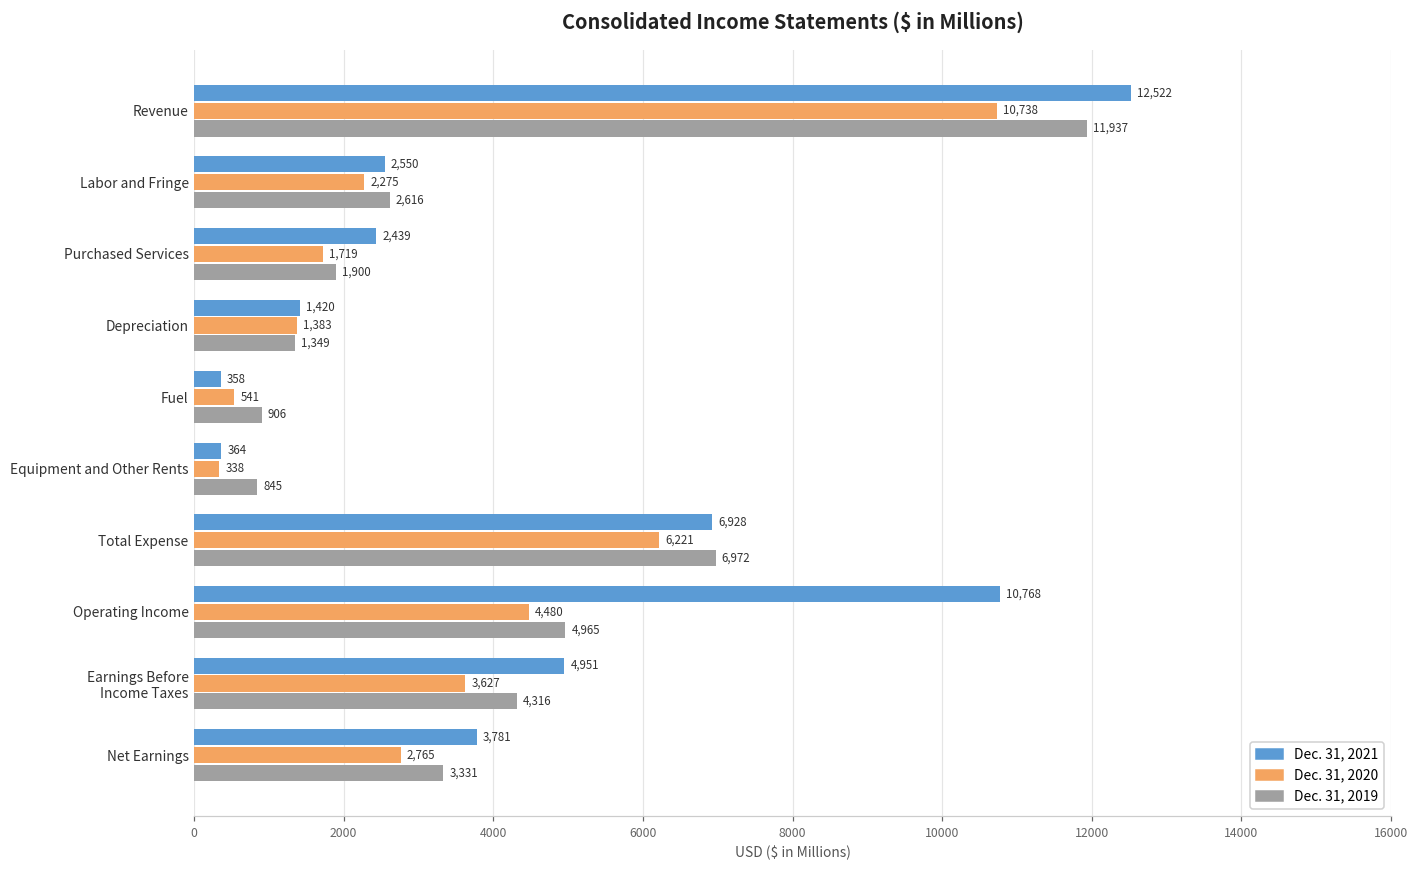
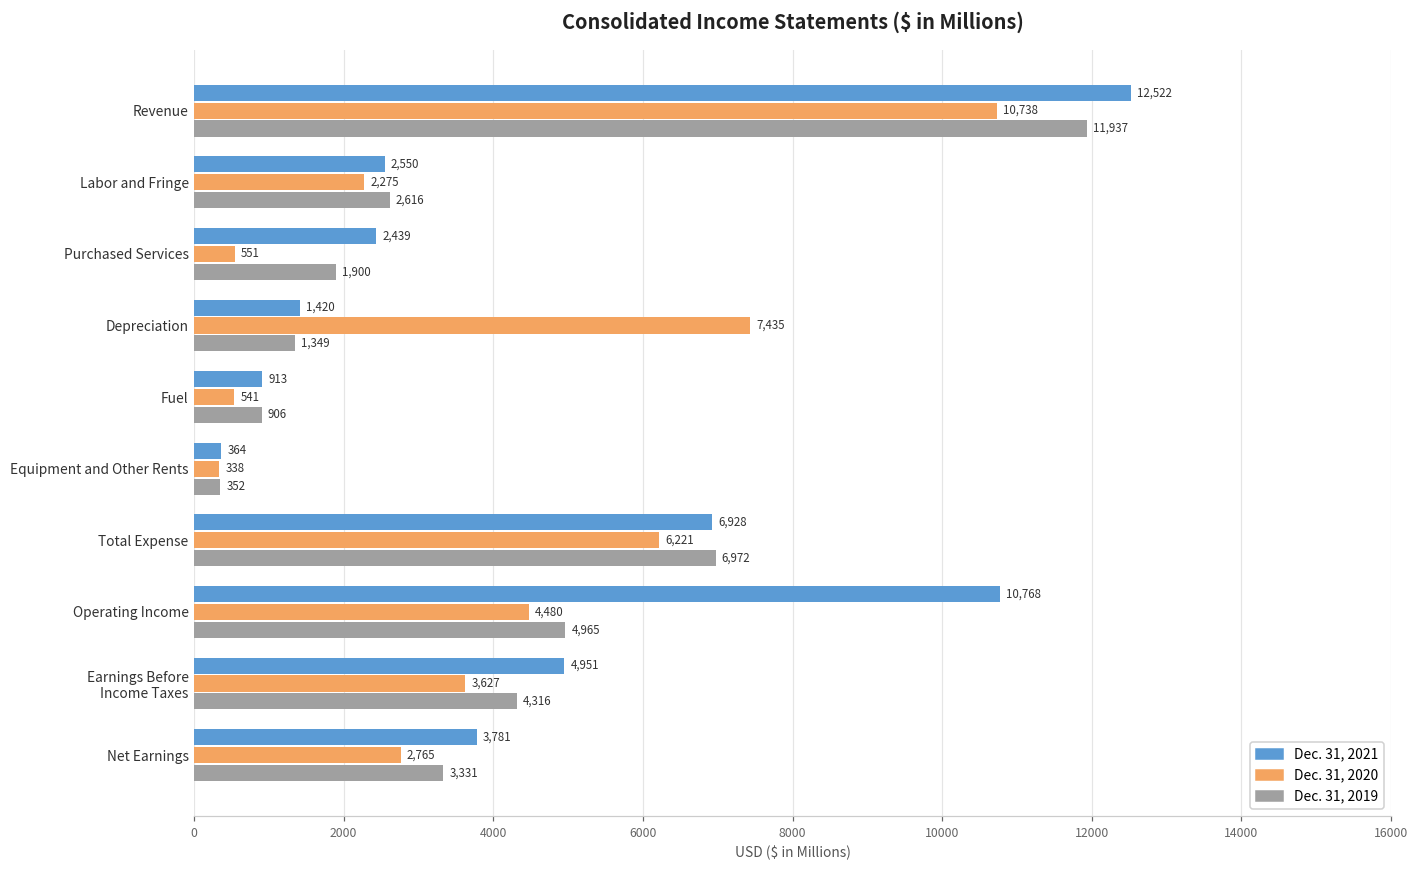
Dec. 31, 2020, Purchased Services: 1,719 -> 551
Dec. 31, 2020, Depreciation: 1,383 -> 7,435
Dec. 31, 2021, Fuel: 358 -> 913
Dec. 31, 2019, Equipment and Other Rents: 845 -> 352
